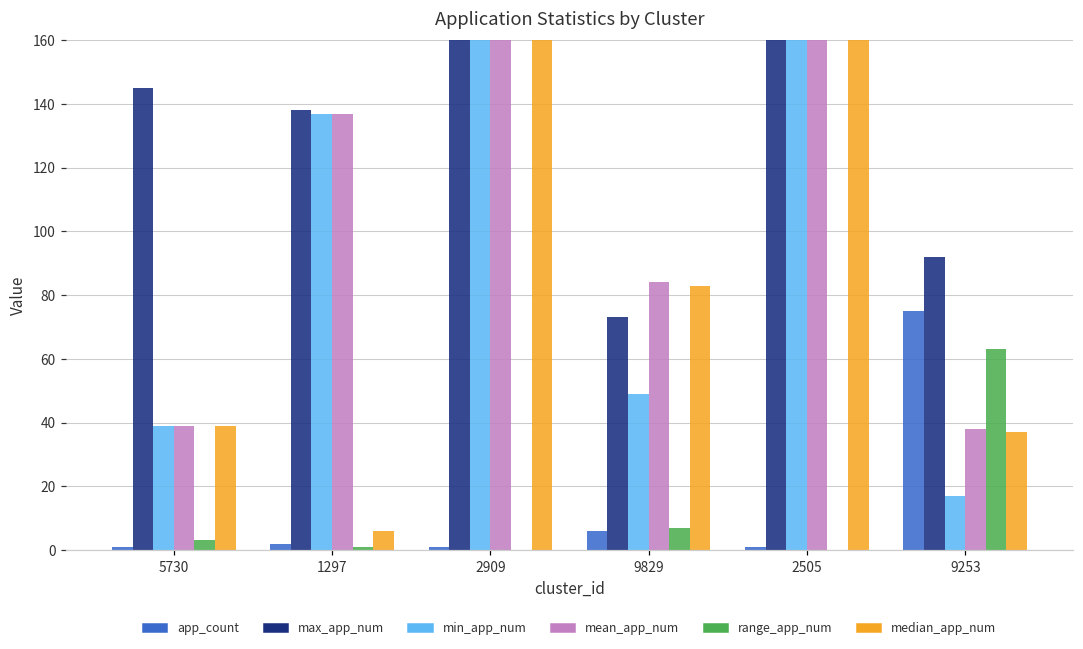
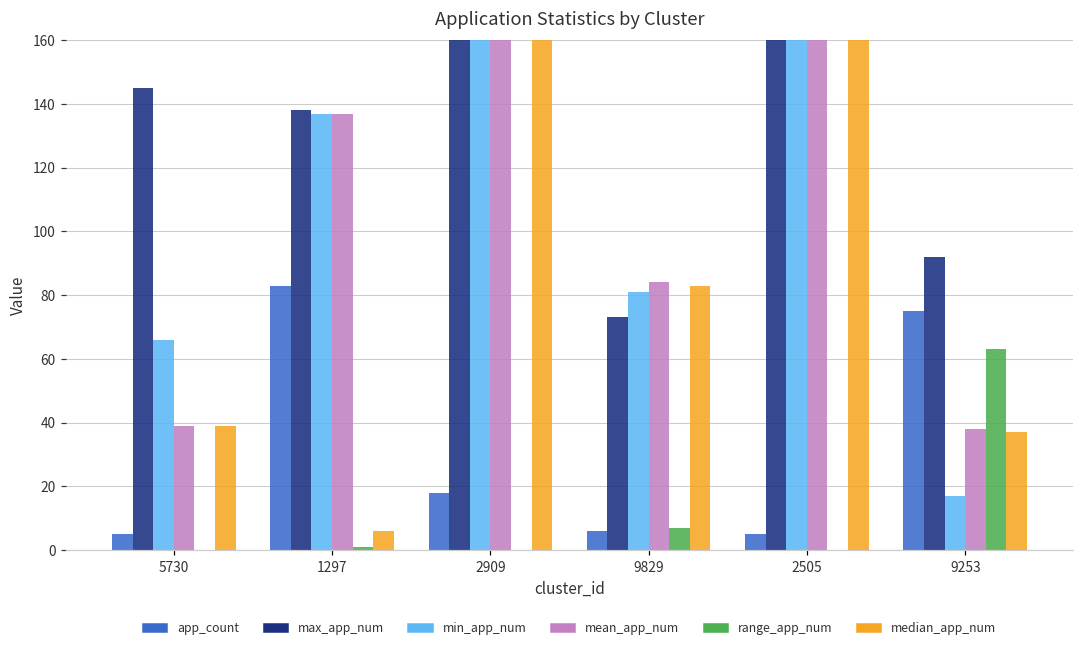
app_count, 5730: 1 -> 5
min_app_num, 5730: 39 -> 66
range_app_num, 5730: 3 -> 0
app_count, 1297: 2 -> 83
app_count, 2909: 1 -> 18
min_app_num, 9829: 49 -> 81
app_count, 2505: 1 -> 5
